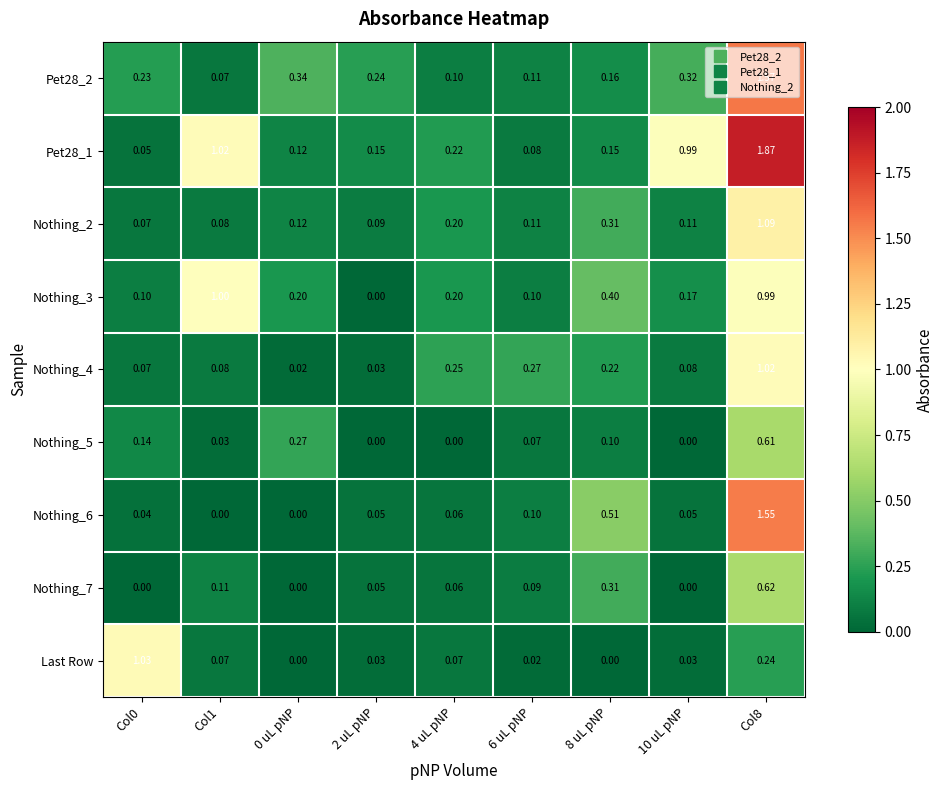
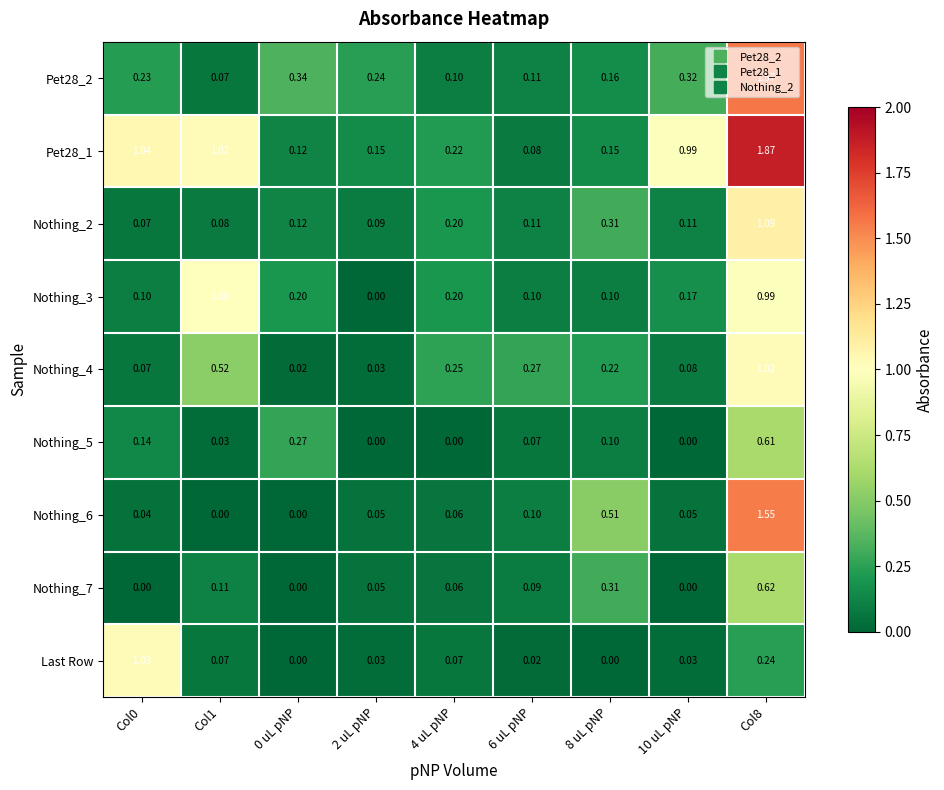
Pet28_1, Col0: 0.05 -> 1.04
Nothing_3, 8 uL pNP: 0.40 -> 0.10
Nothing_4, Col1: 0.08 -> 0.52
